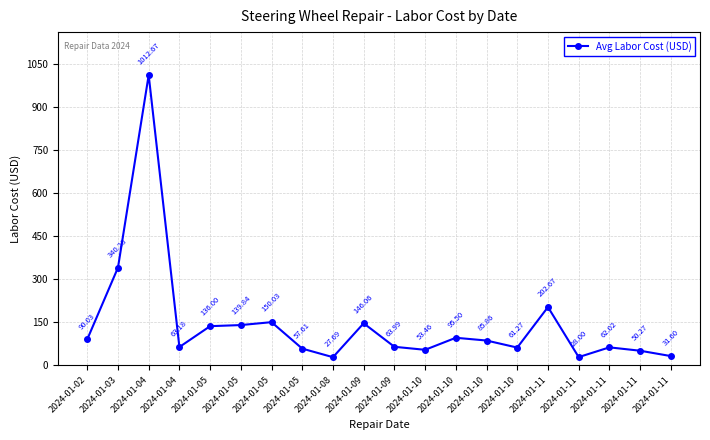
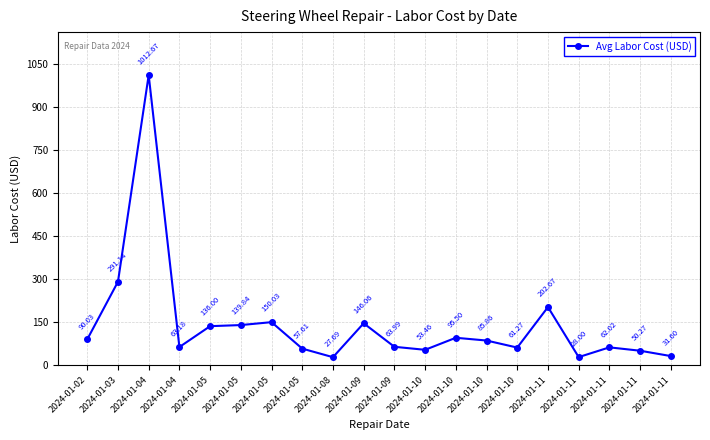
2024-01-03: 340.28 -> 291.14
